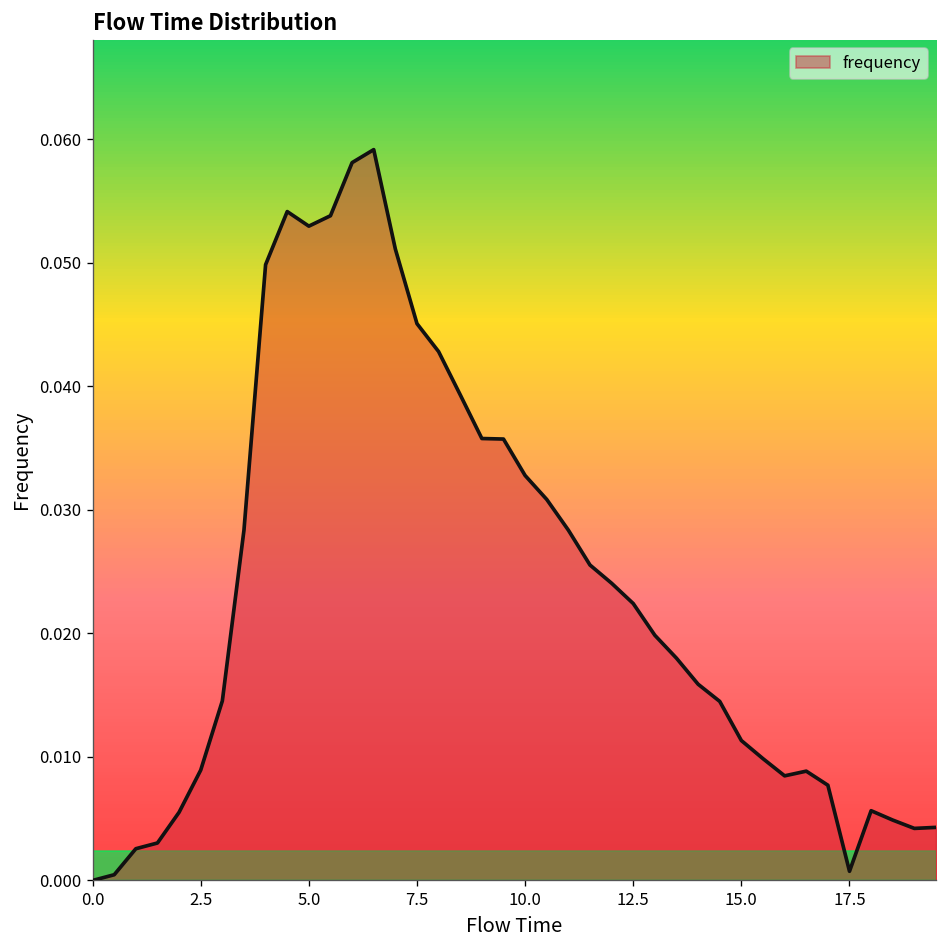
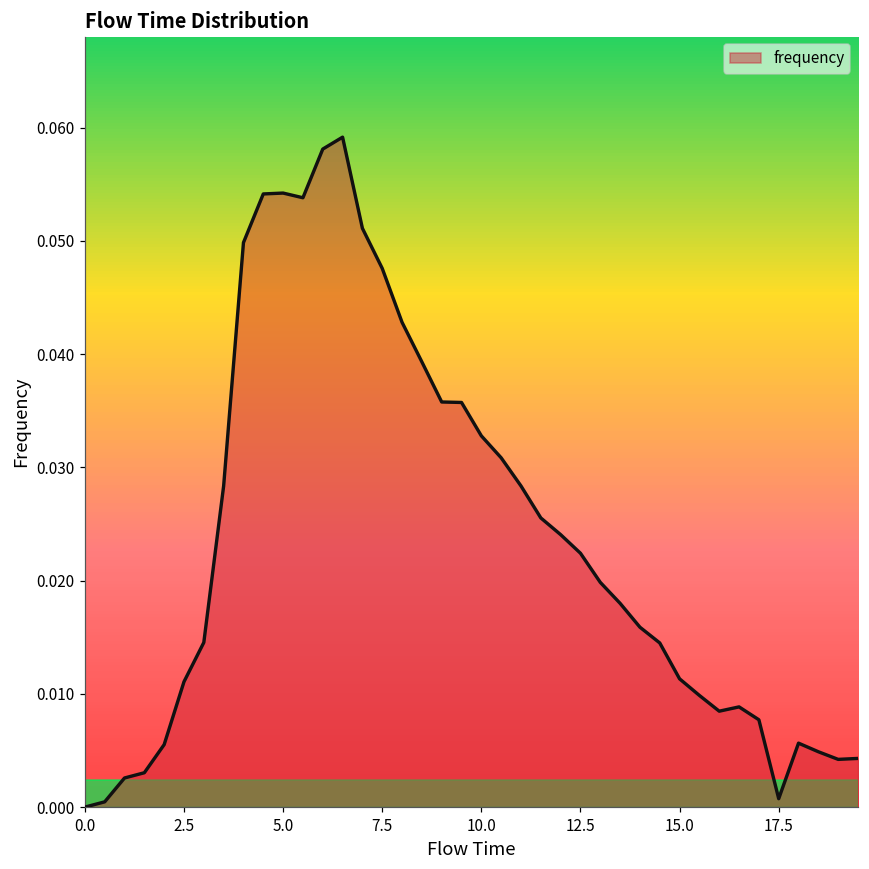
2.5: 0.0089 -> 0.0111
5.0: 0.0530 -> 0.0542
7.5: 0.0451 -> 0.0476
